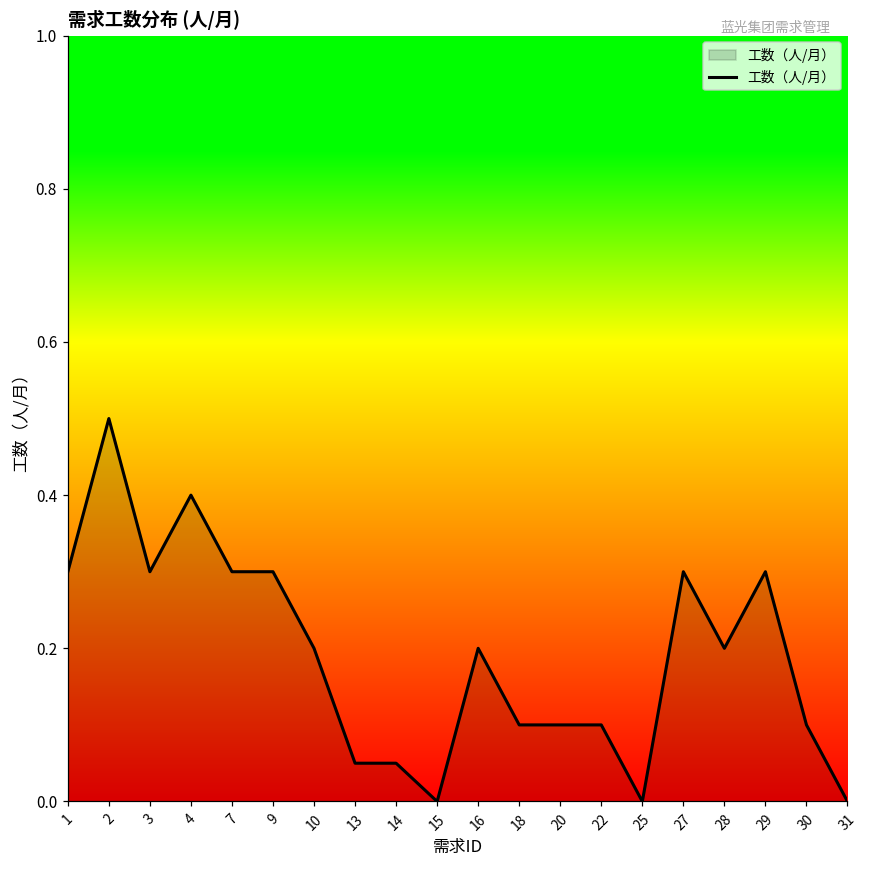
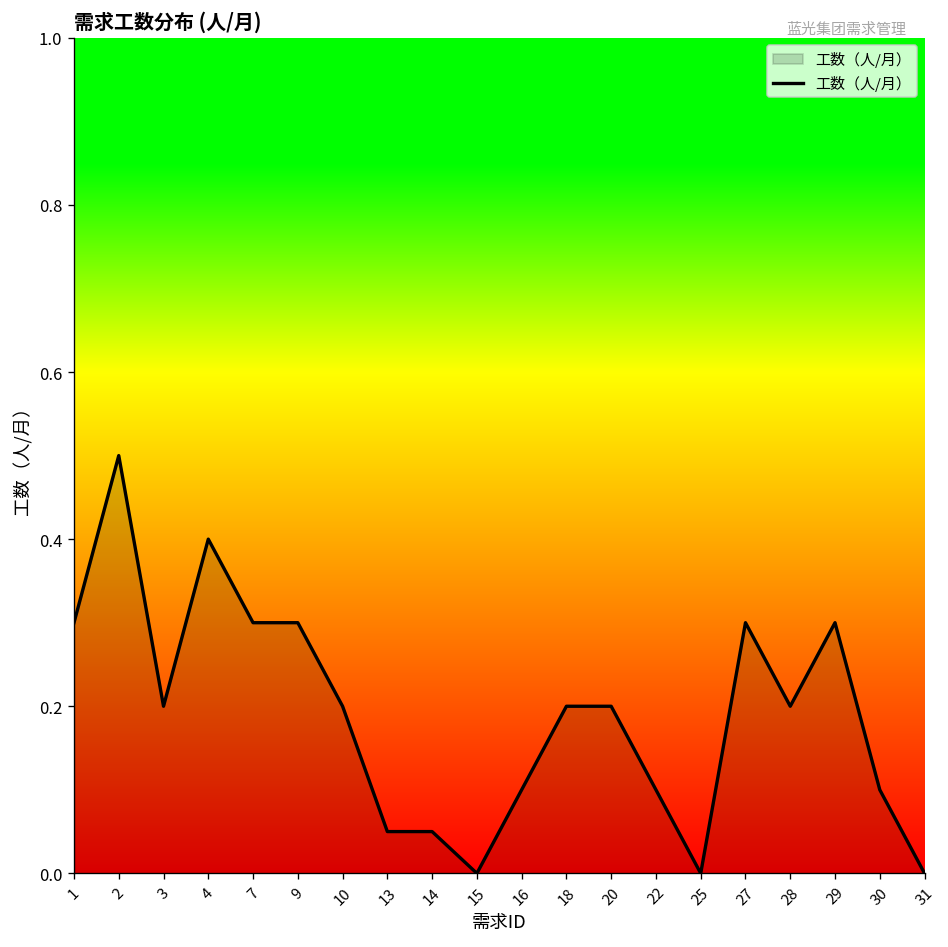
3: 0.3 -> 0.2
16: 0.2 -> 0.1
18: 0.1 -> 0.2
20: 0.1 -> 0.2
